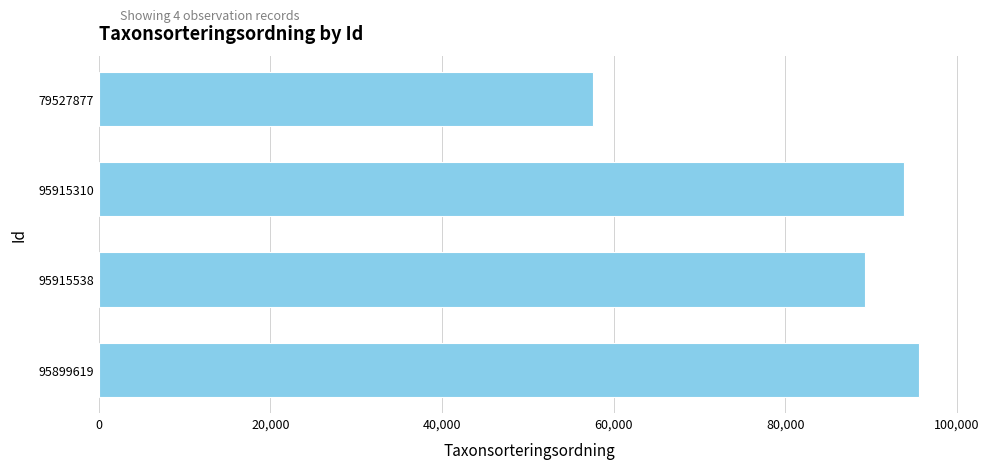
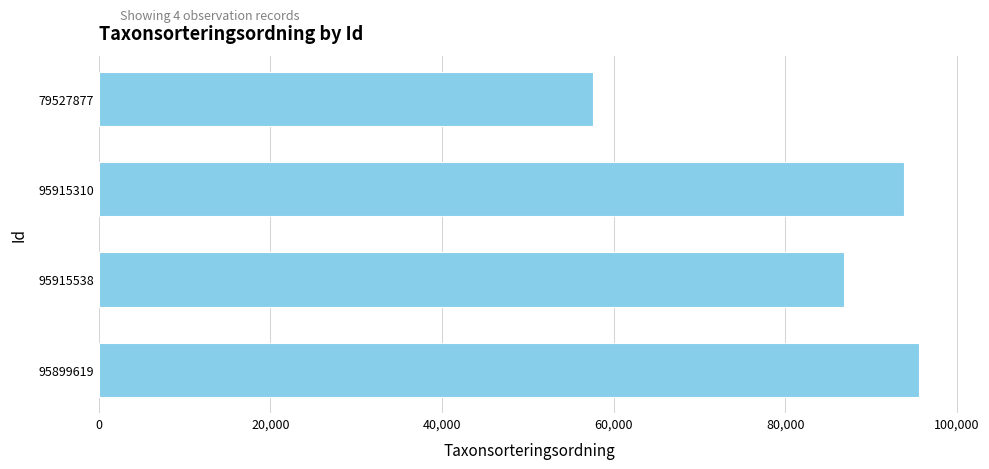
95915538: 89,000 -> 87,000
